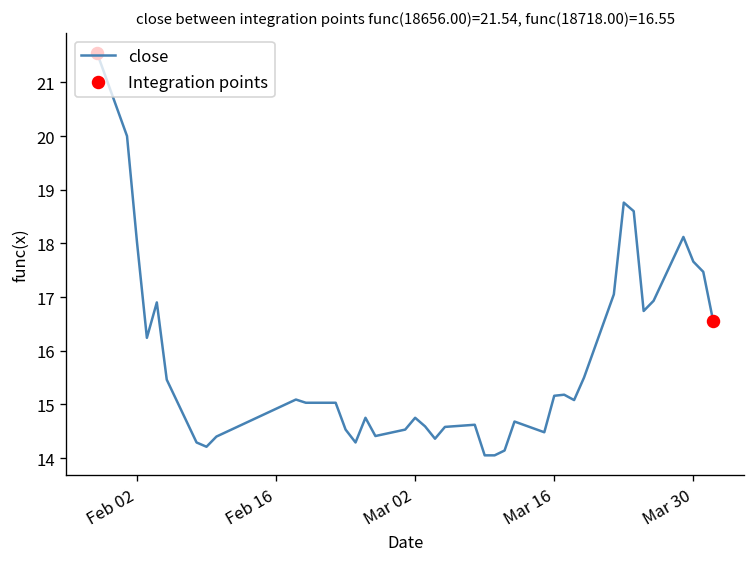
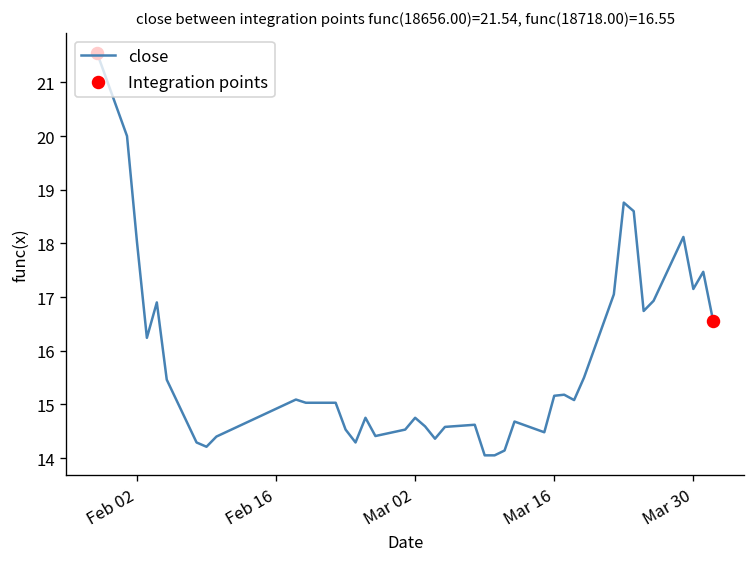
close, Mar 30: 17.7 -> 17.2
